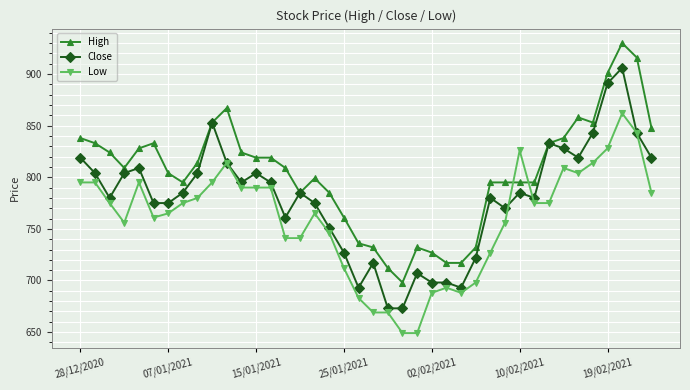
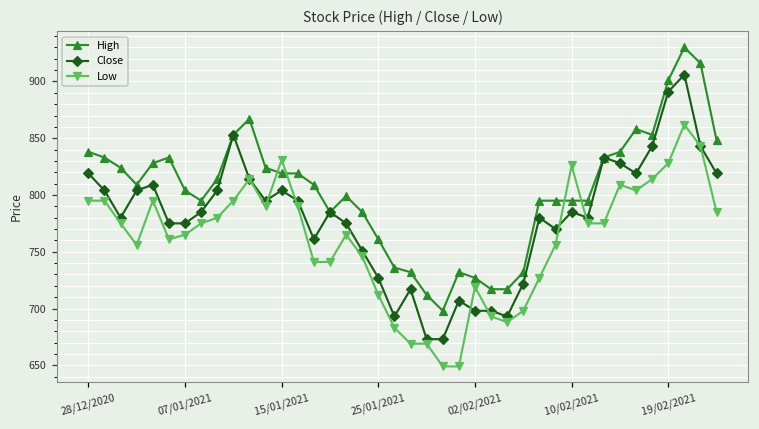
Low, 15/01/2021: 790 -> 831
Low, 02/02/2021: 688 -> 719
